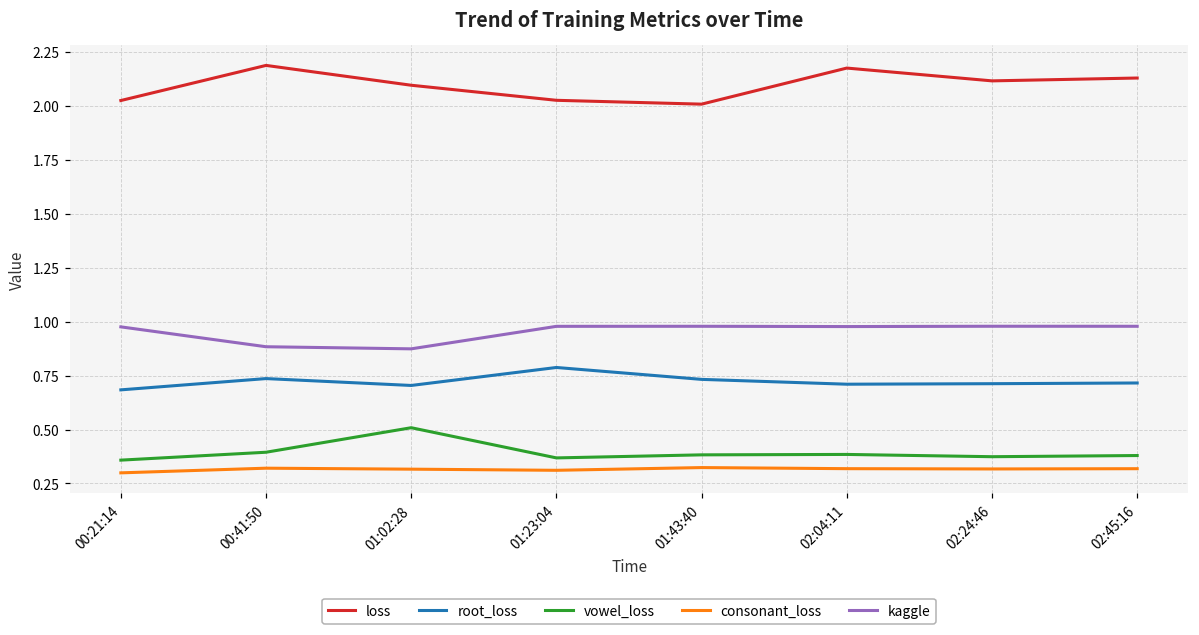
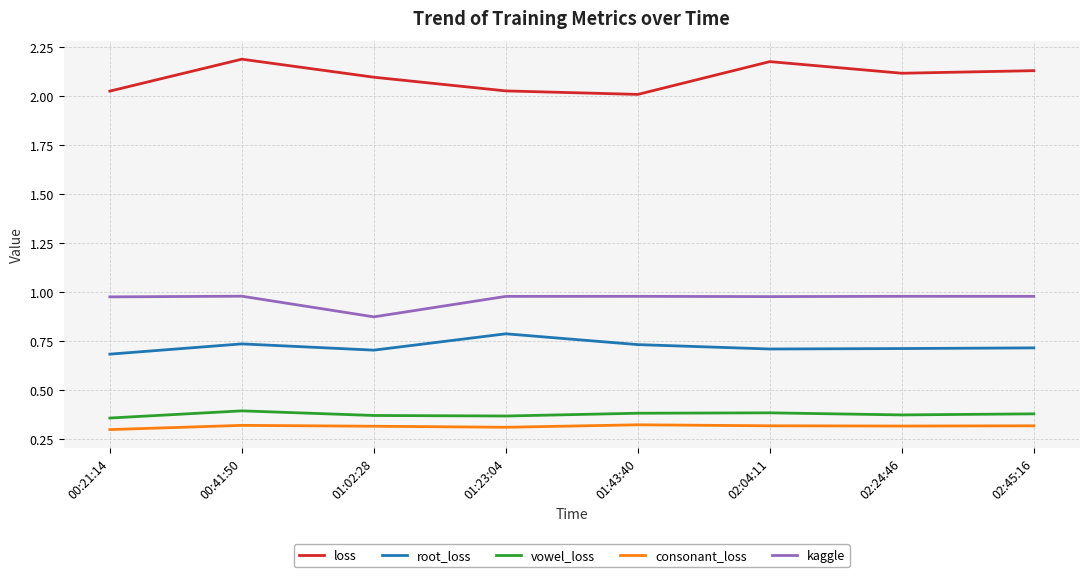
kaggle, 00:41:50: 0.88 -> 0.98
vowel_loss, 01:02:28: 0.51 -> 0.37
